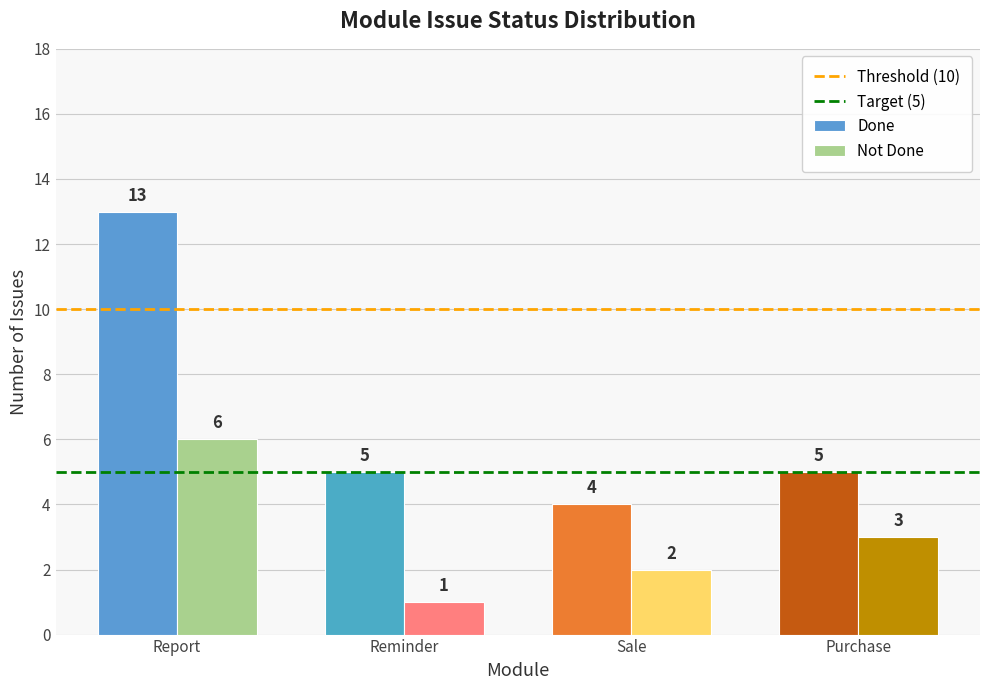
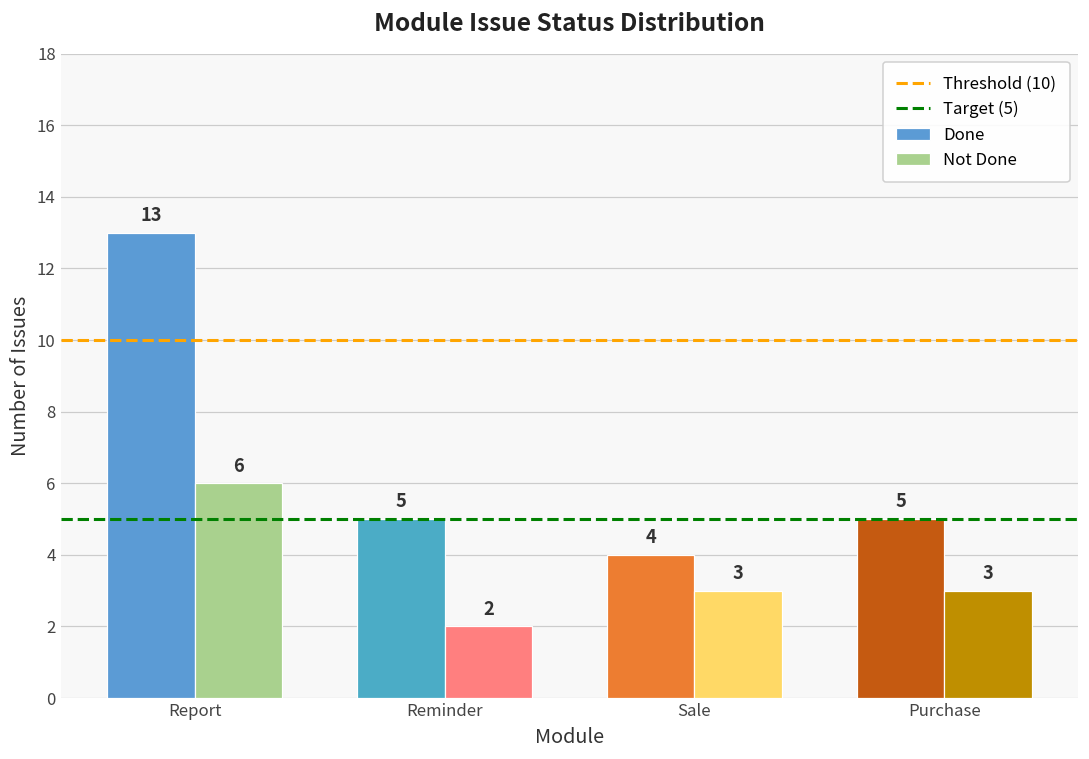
Not Done, Reminder: 1 -> 2
Not Done, Sale: 2 -> 3
